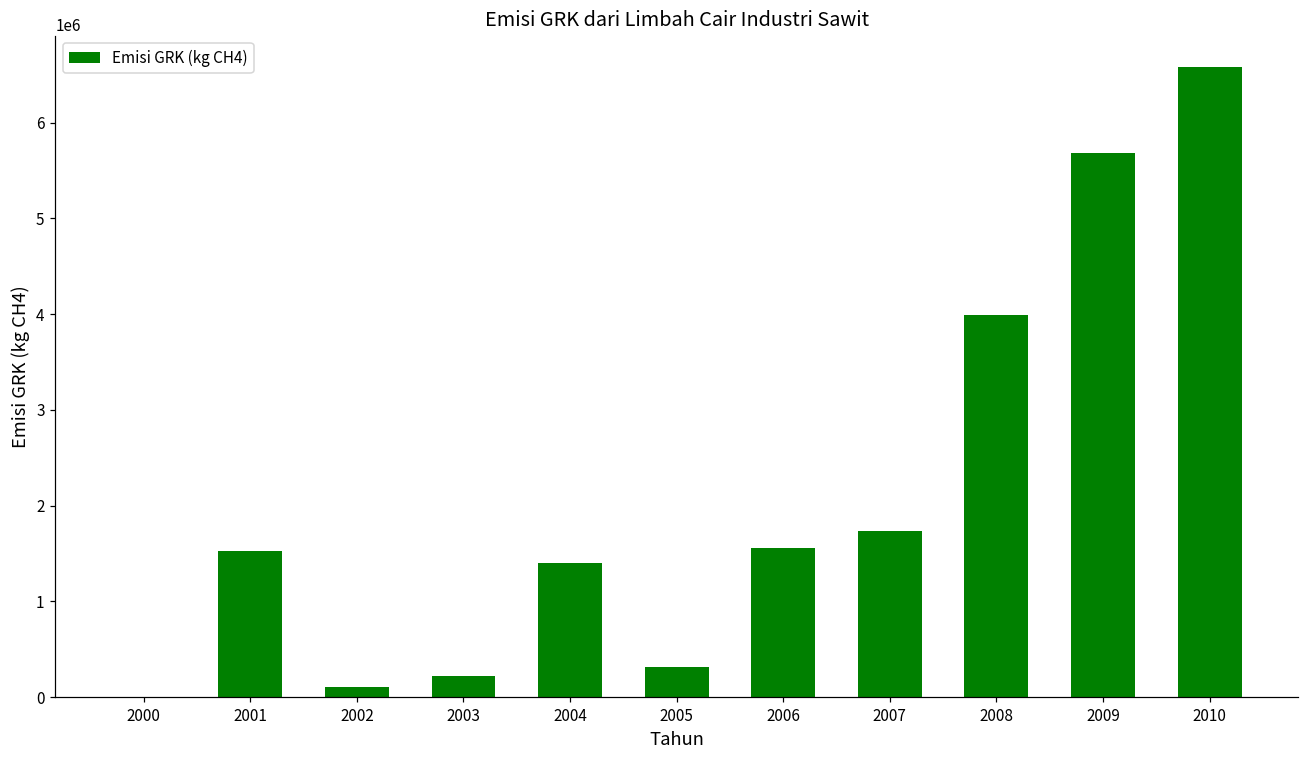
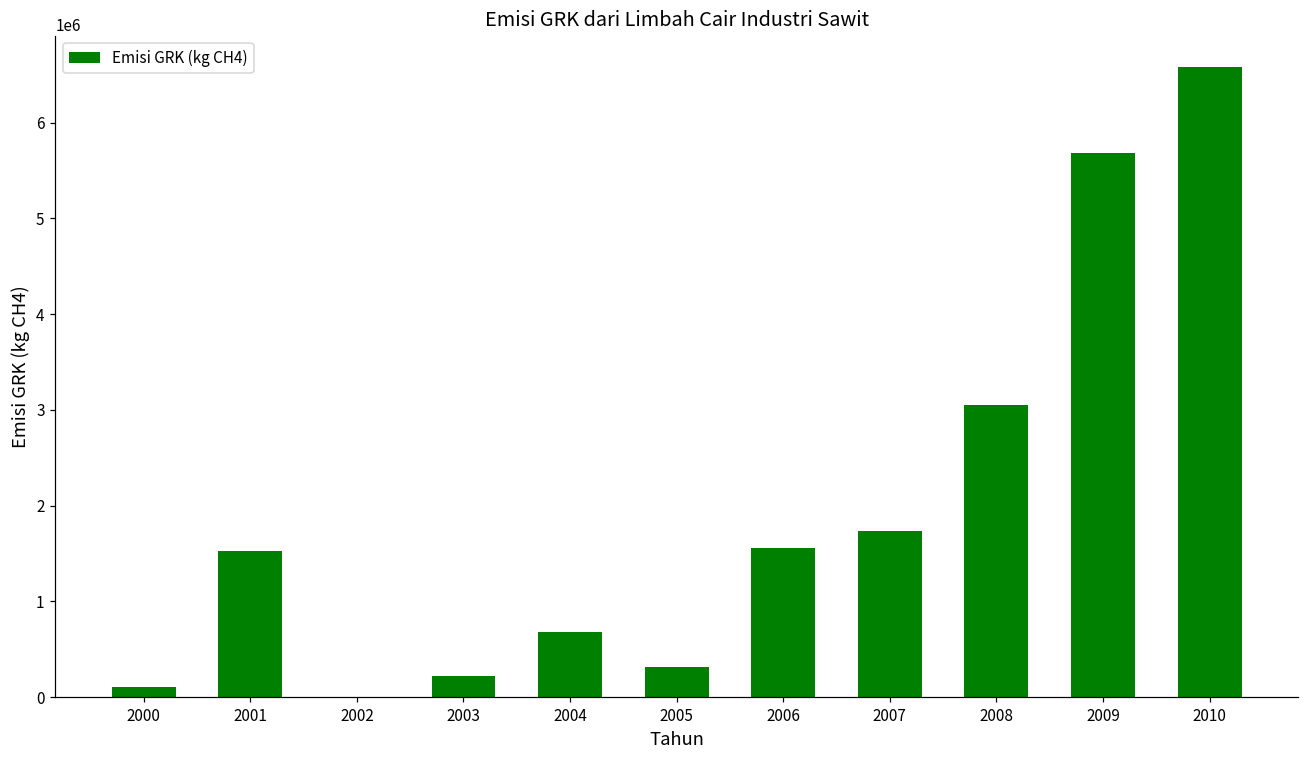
2000: 0 -> 100000
2002: 100000 -> 0
2004: 1400000 -> 700000
2008: 4000000 -> 3100000
